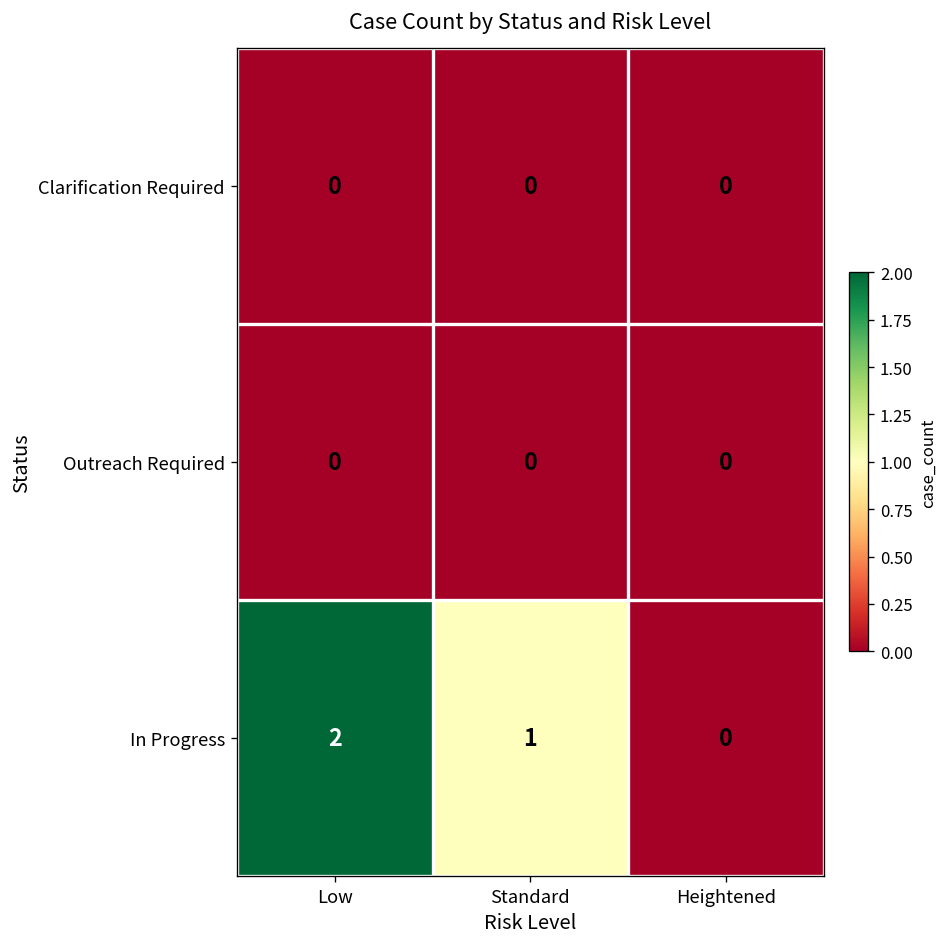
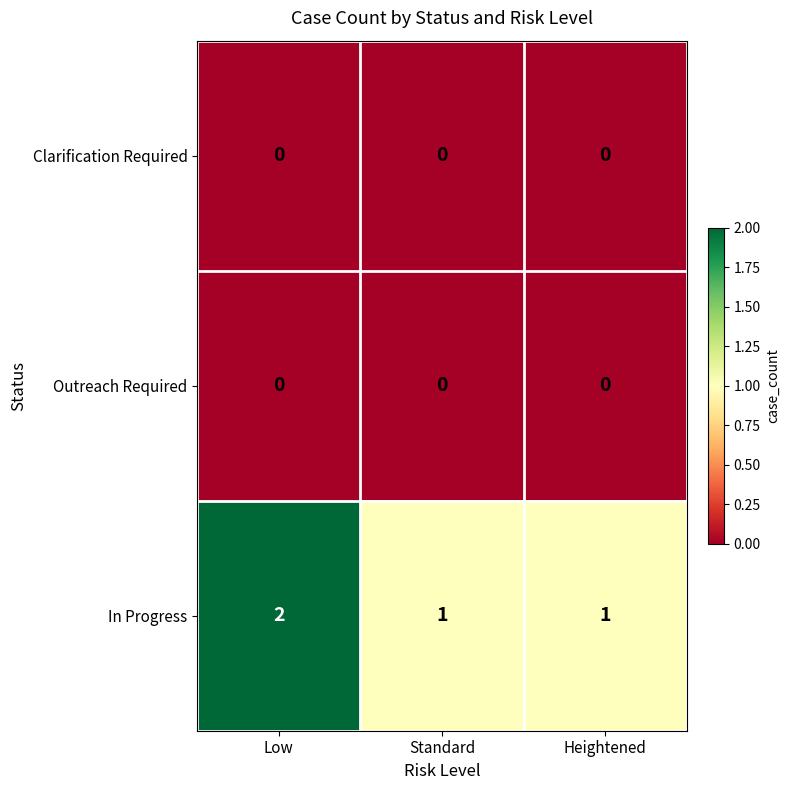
In Progress, Heightened: 0 -> 1
